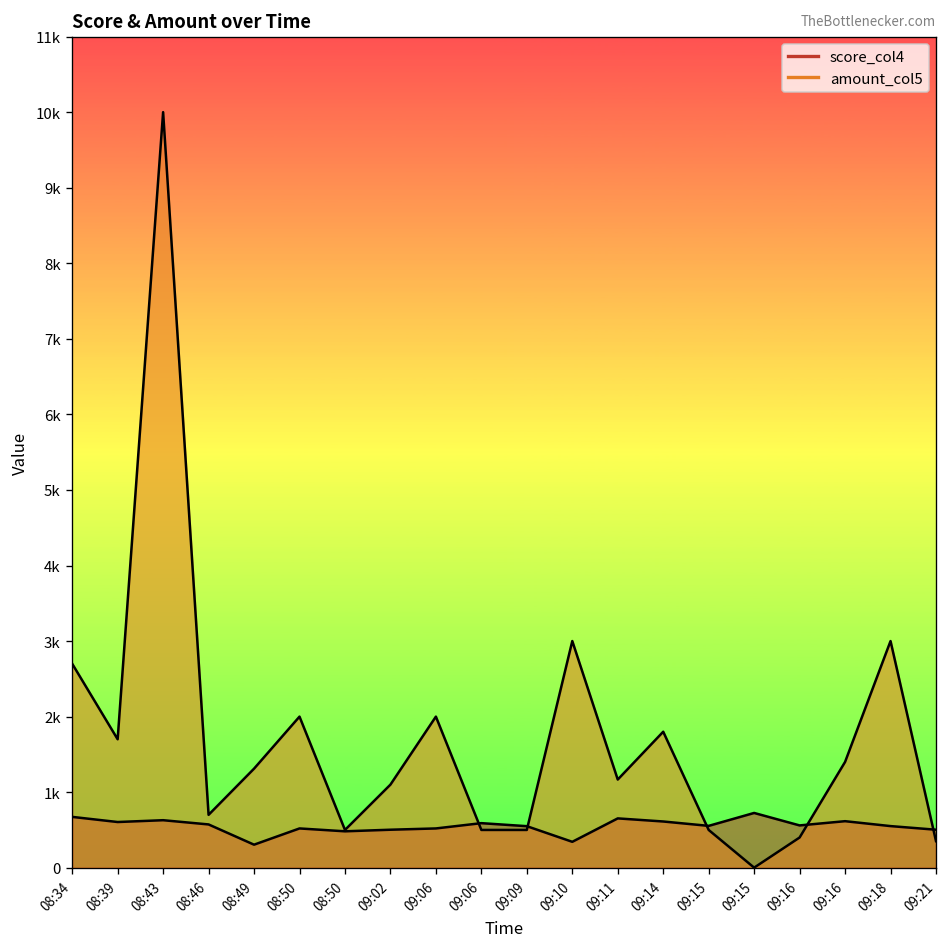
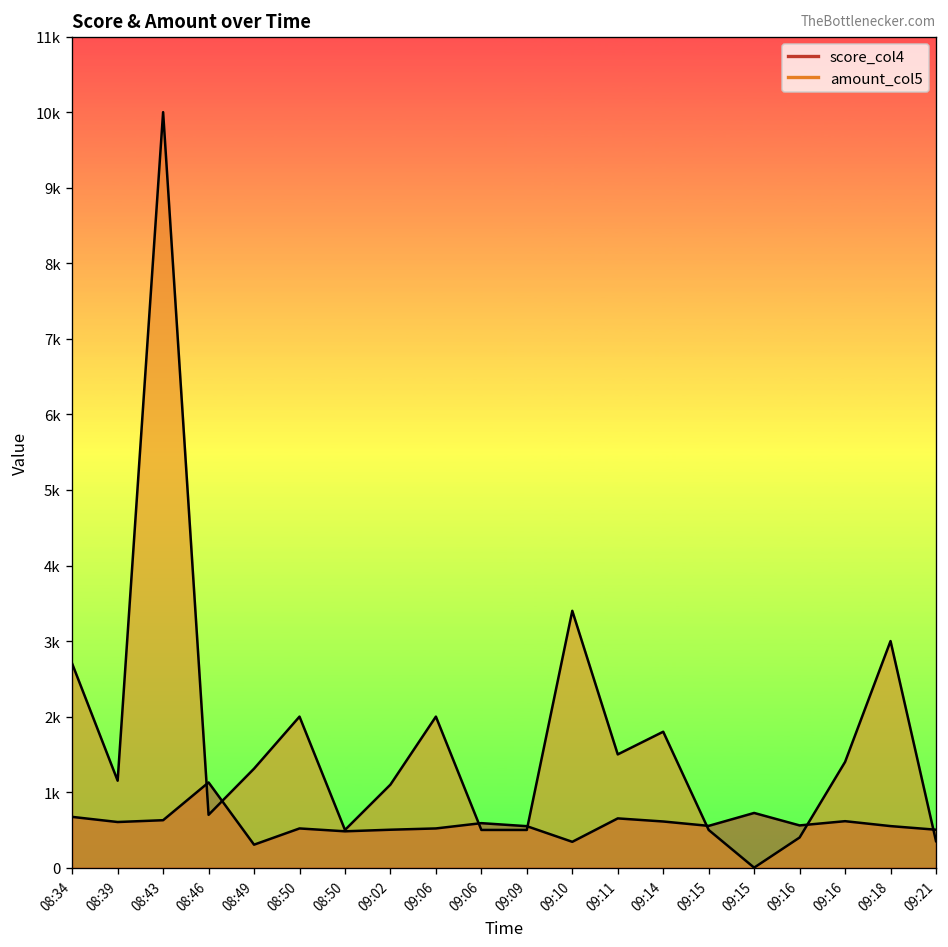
amount_col5, 08:39: 1700 -> 1200
score_col4, 08:46: 600 -> 1100
amount_col5, 09:10: 3000 -> 3400
amount_col5, 09:11: 1200 -> 1500
